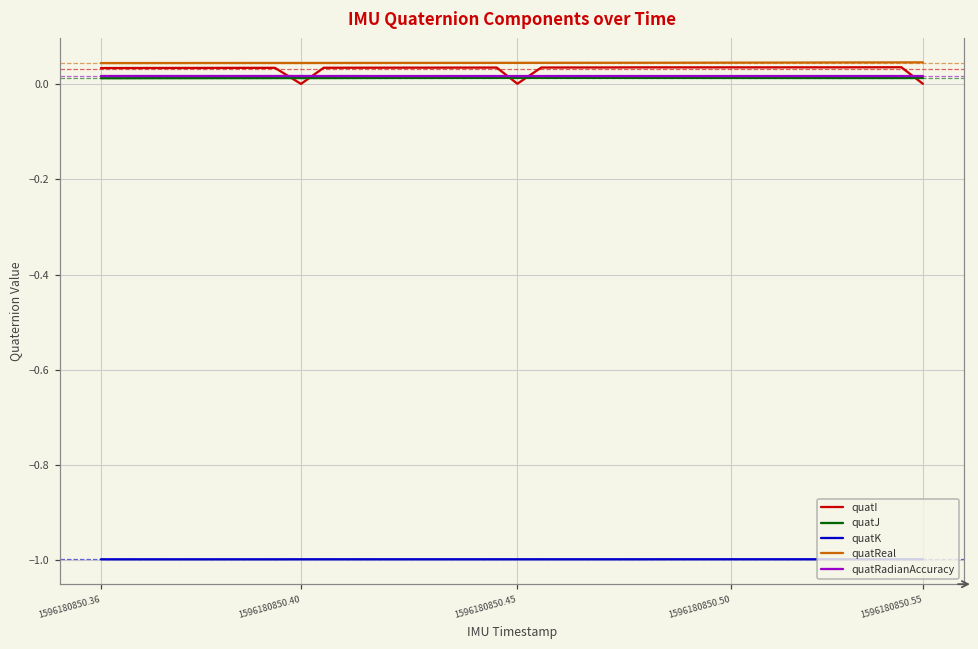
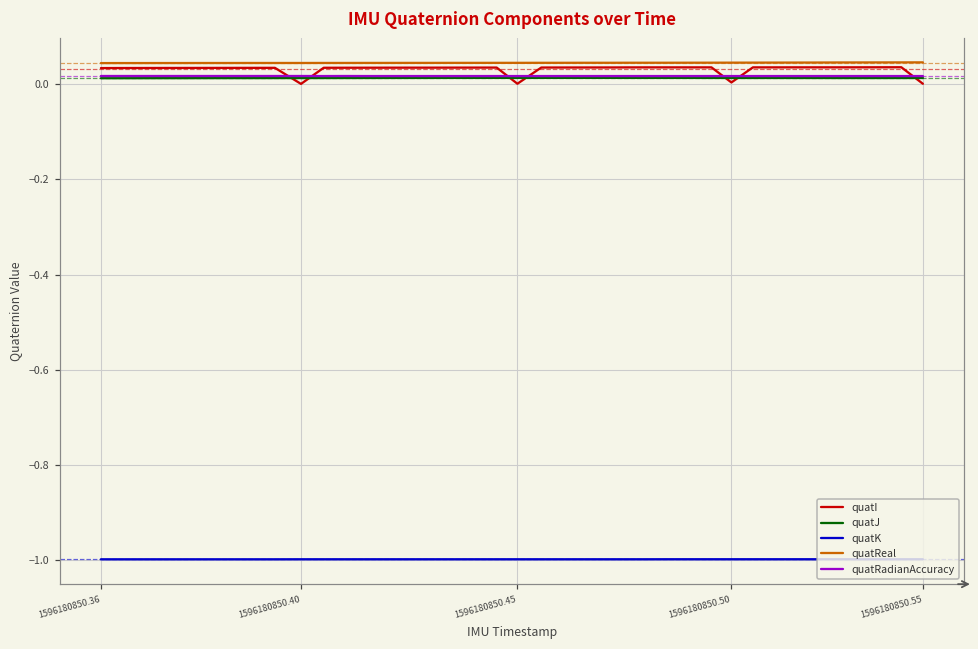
quatI, 1596180850.50: 0.04 -> 0.00
